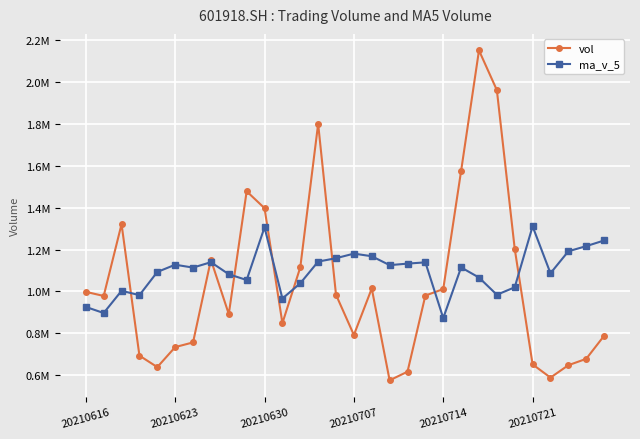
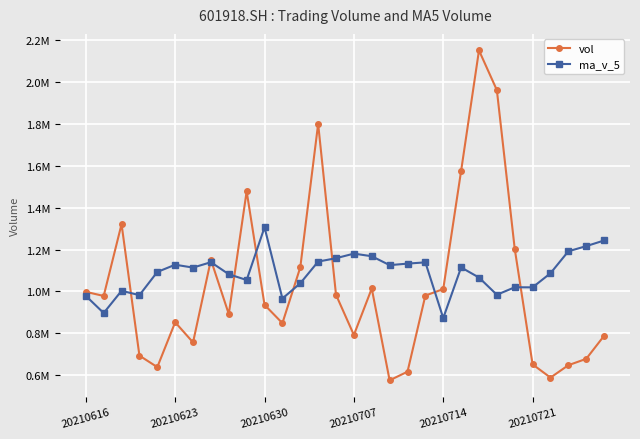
ma_v_5, 20210616: 930000 -> 980000
vol, 20210623: 730000 -> 850000
vol, 20210630: 1400000 -> 940000
ma_v_5, 20210721: 1310000 -> 1020000
